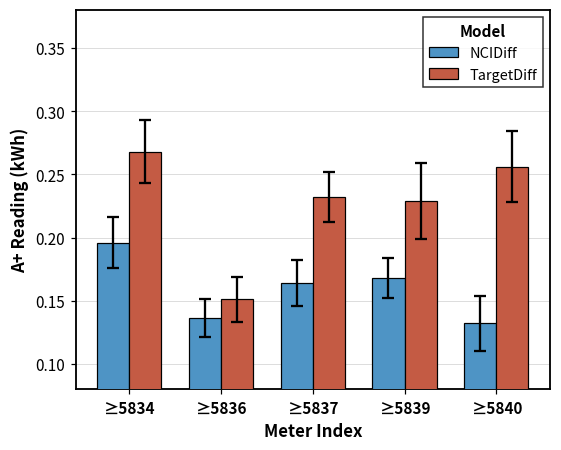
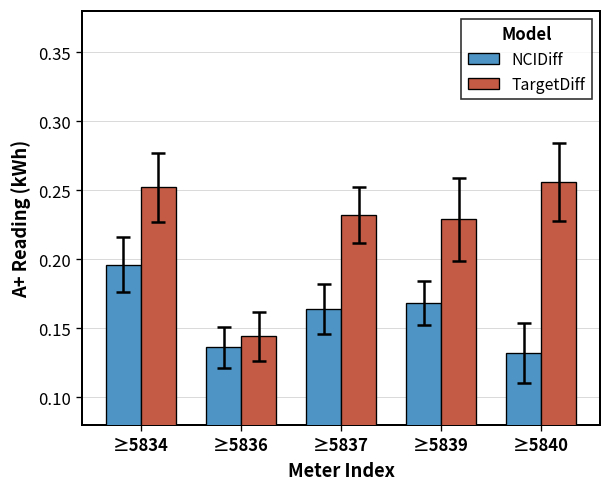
TargetDiff, ≥5834: 0.268 -> 0.252
TargetDiff, ≥5836: 0.151 -> 0.144
